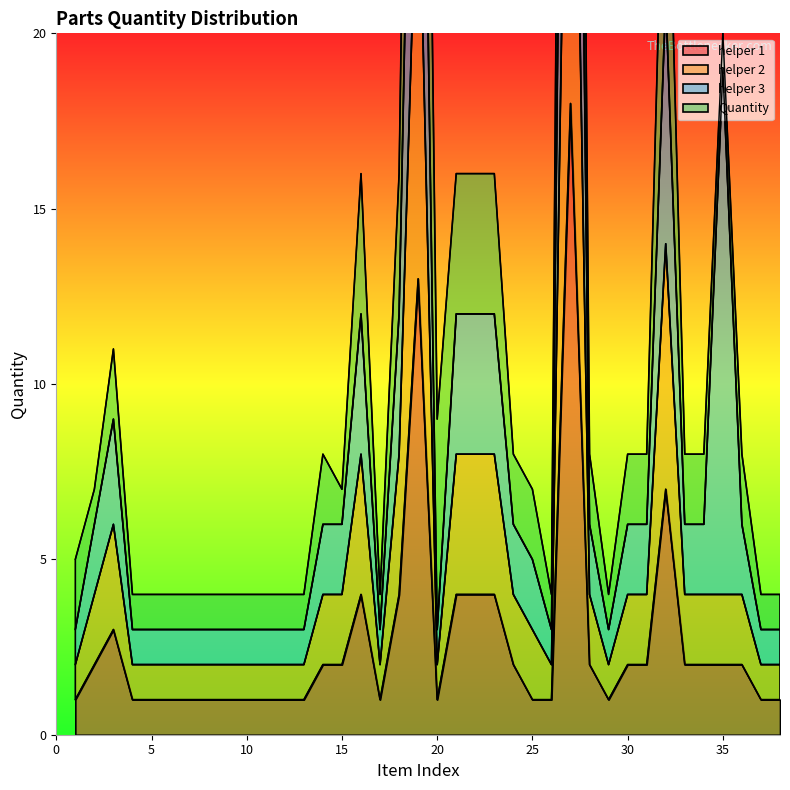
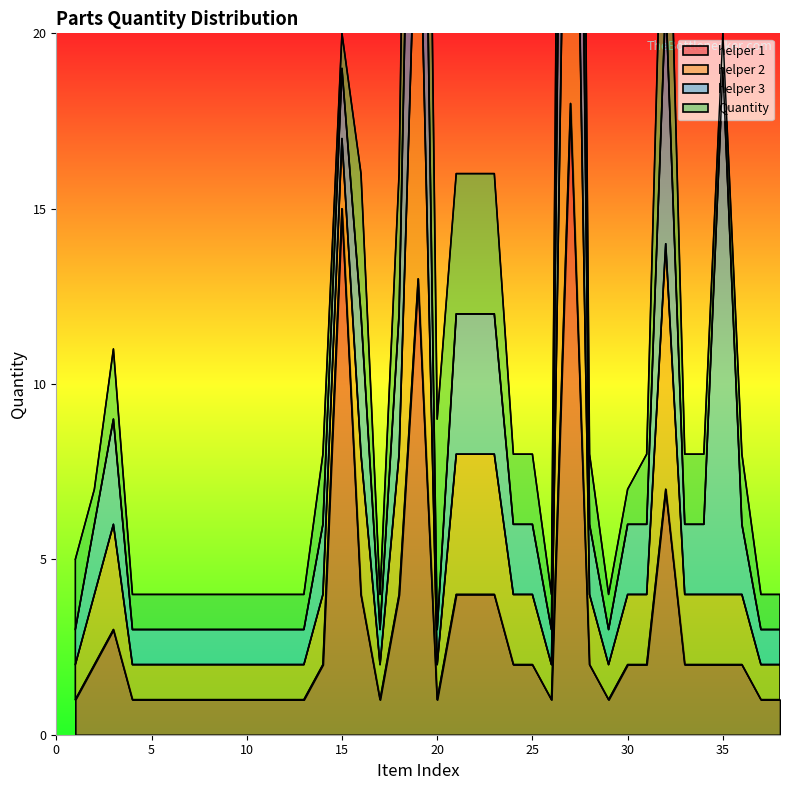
helper 1, 15: 2 -> 15
helper 1, 25: 1 -> 2
Quantity, 30: 2 -> 1
